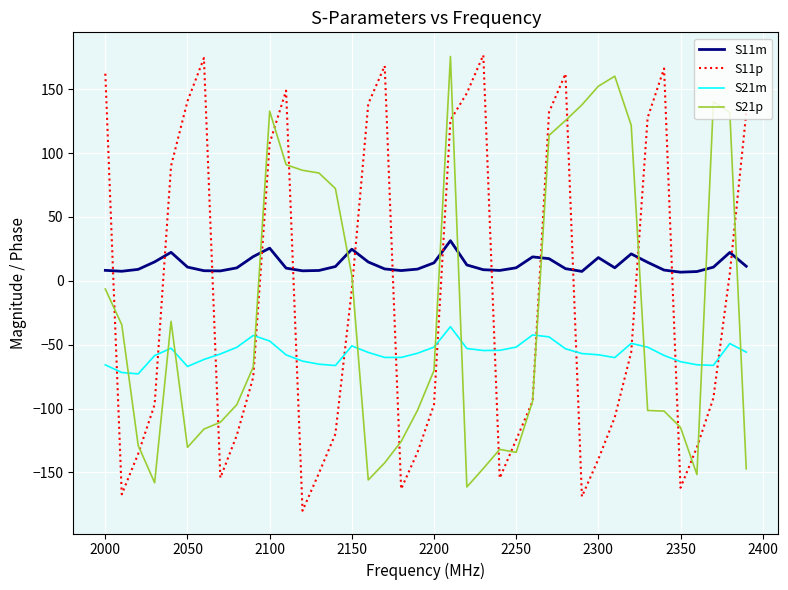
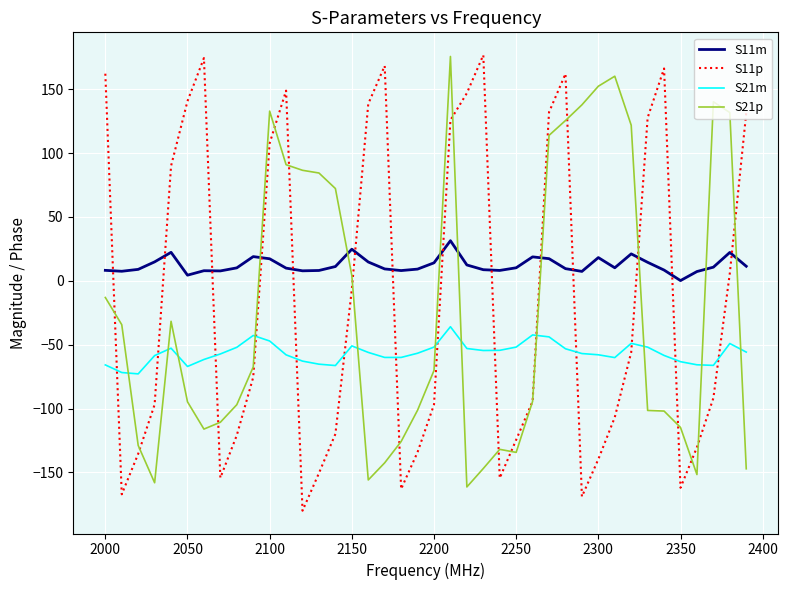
S21p, 2000: -6 -> -13
S11m, 2050: 11 -> 4
S21p, 2050: -130 -> -95
S11m, 2100: 26 -> 17
S11m, 2350: 7 -> 0
